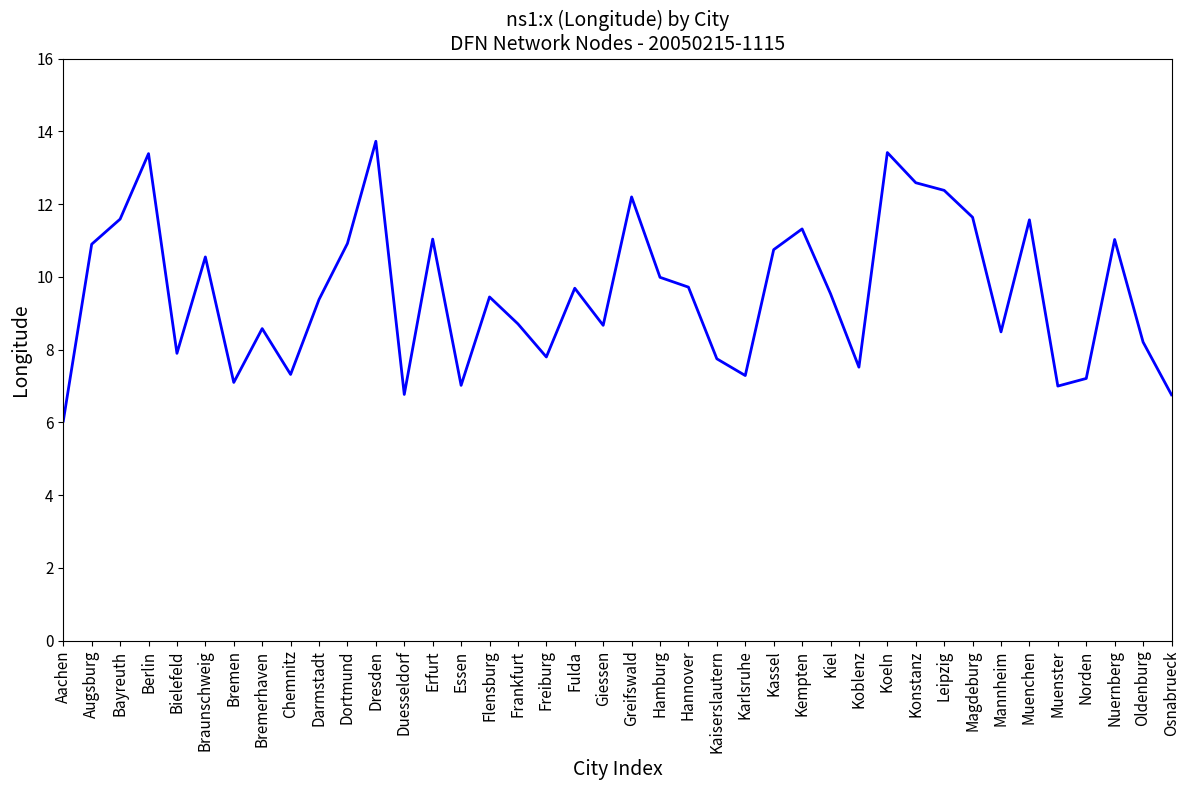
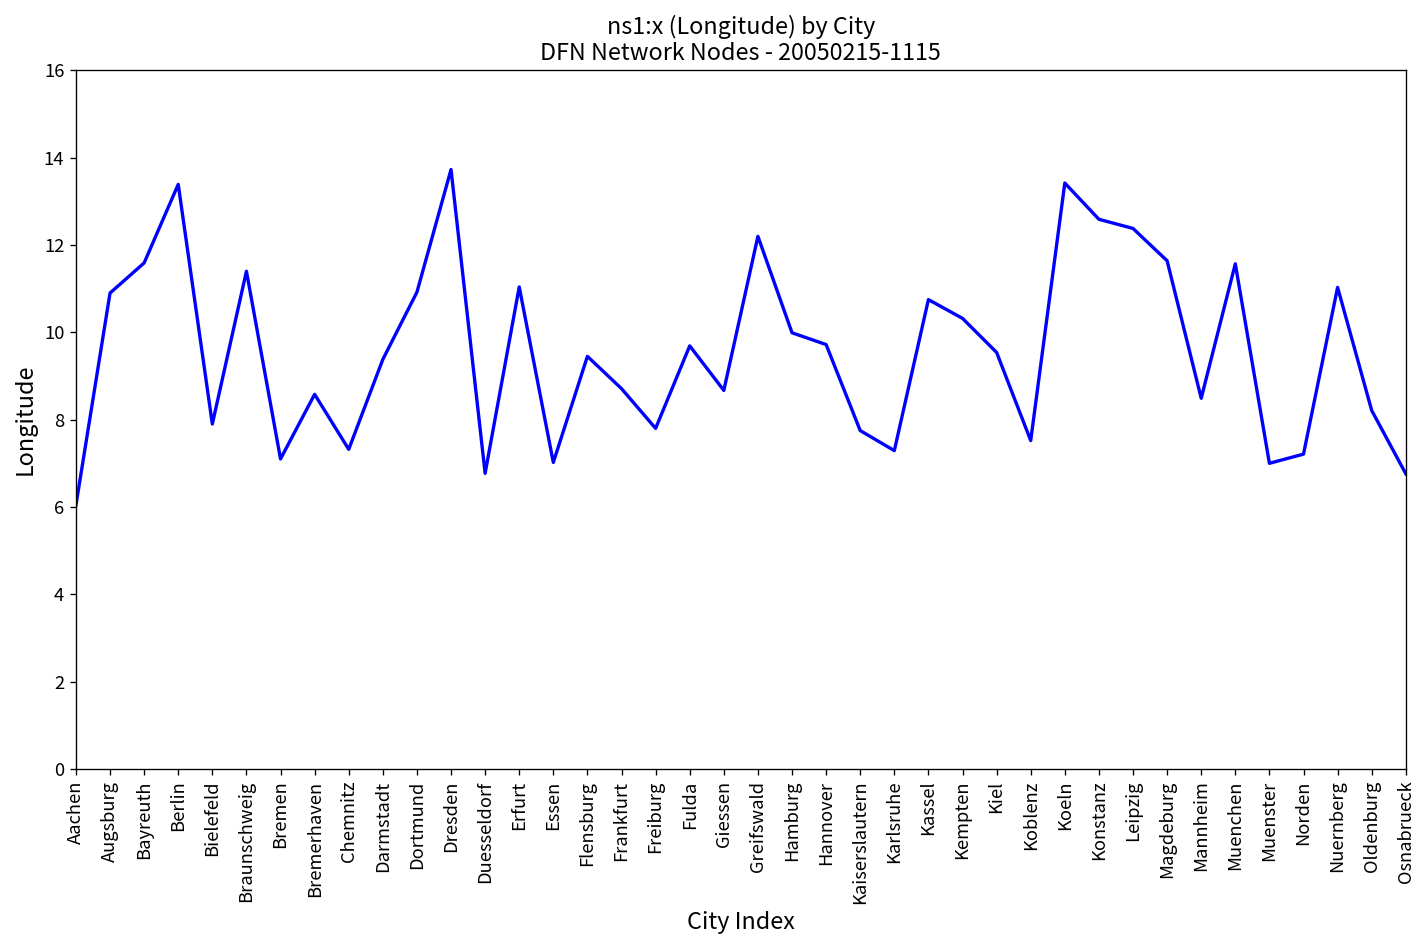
Braunschweig: 10.6 -> 11.4
Kempten: 11.3 -> 10.3
